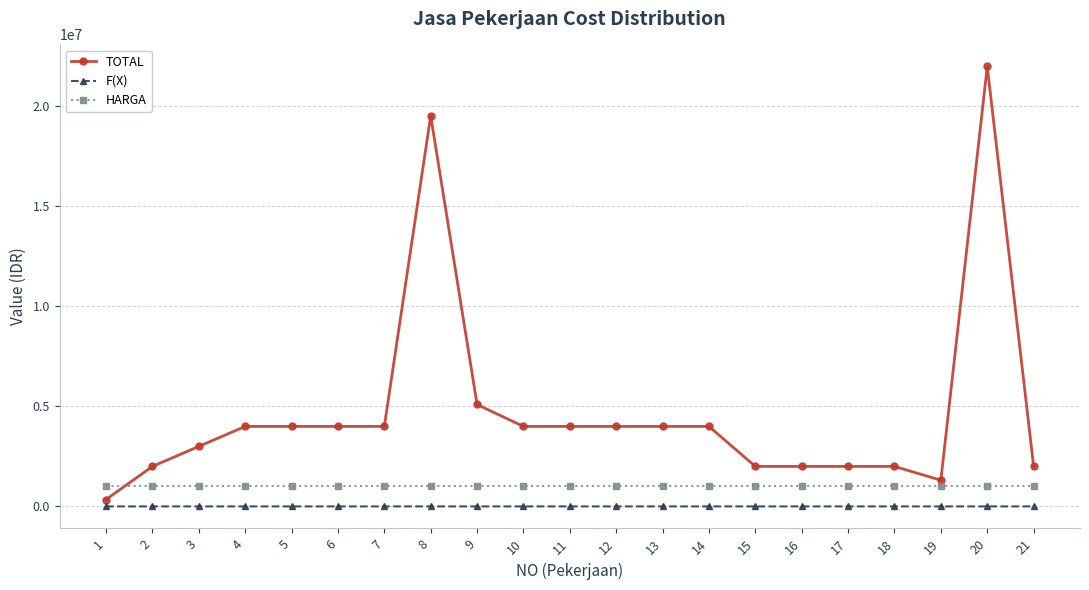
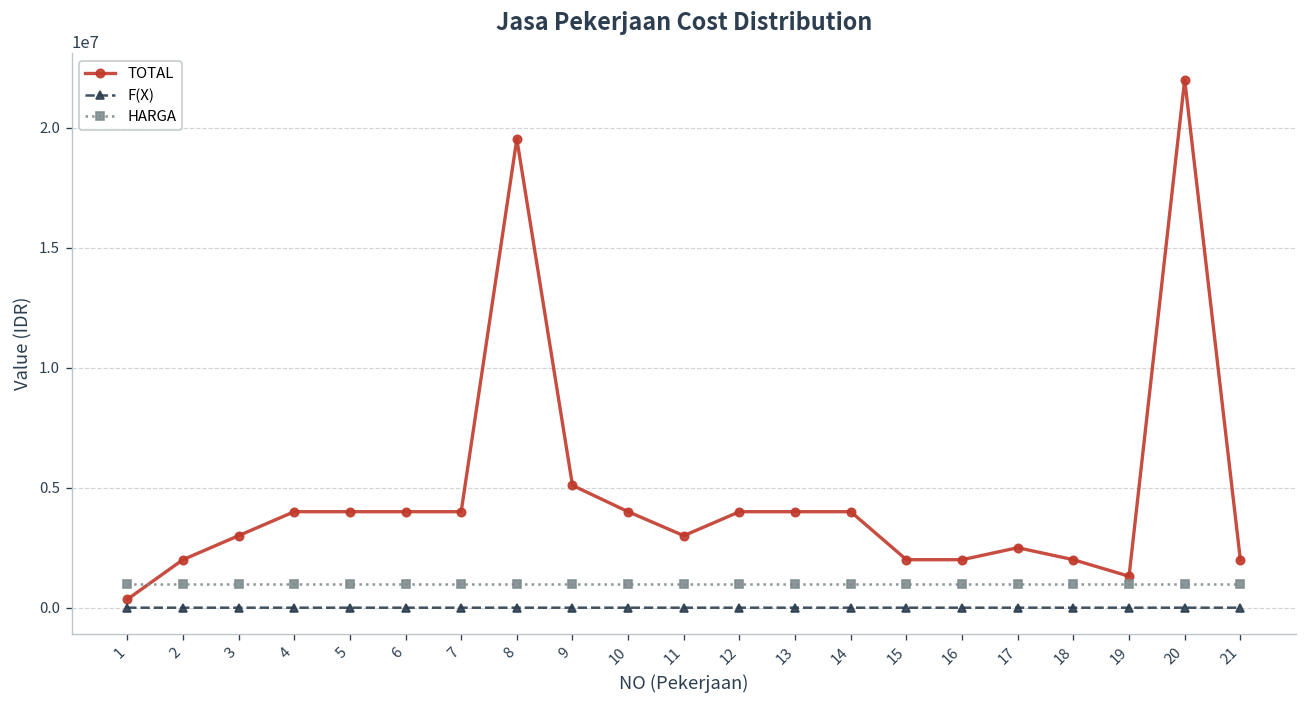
TOTAL, 11: 4000000 -> 3000000
TOTAL, 17: 2000000 -> 2500000
